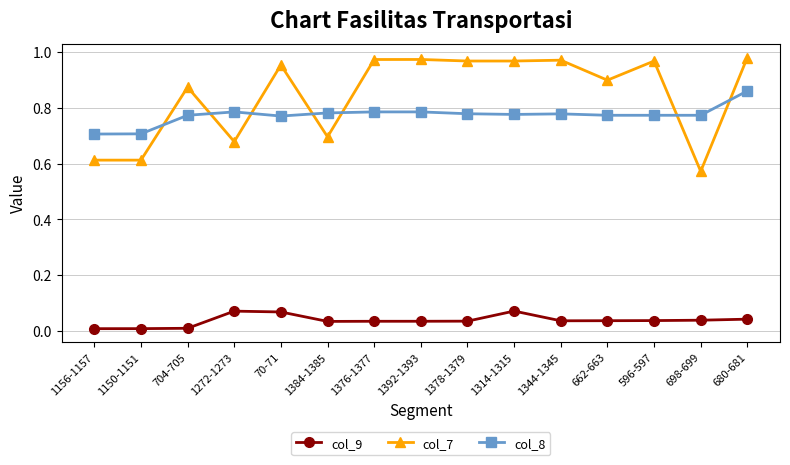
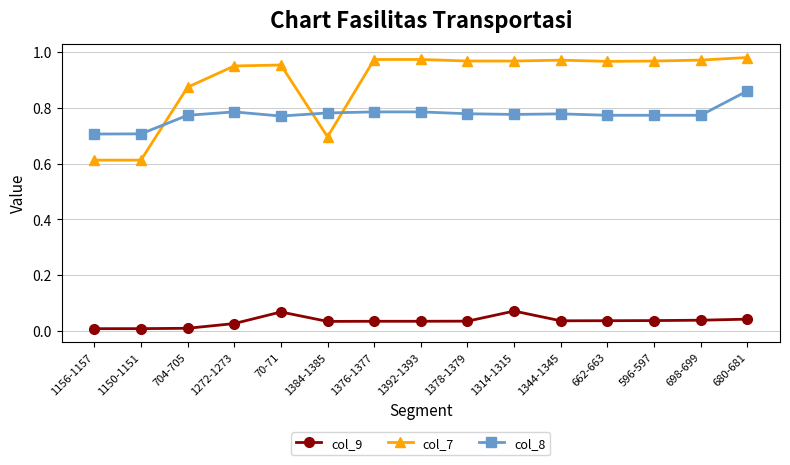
col_9, 1272-1273: 0.07 -> 0.03
col_7, 1272-1273: 0.68 -> 0.95
col_7, 662-663: 0.90 -> 0.97
col_7, 698-699: 0.57 -> 0.97
